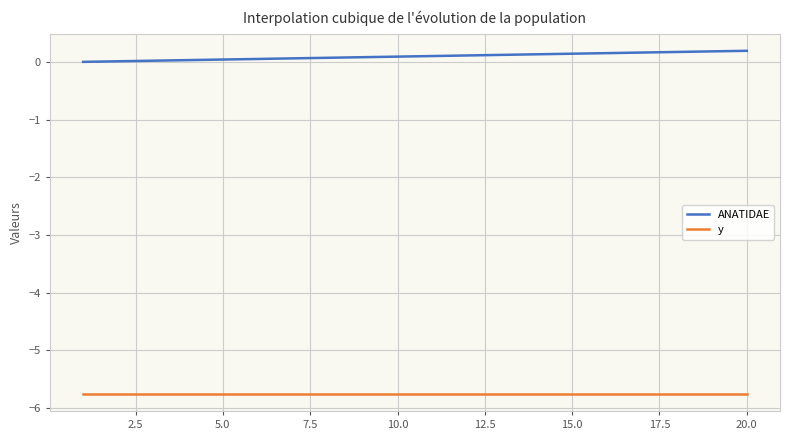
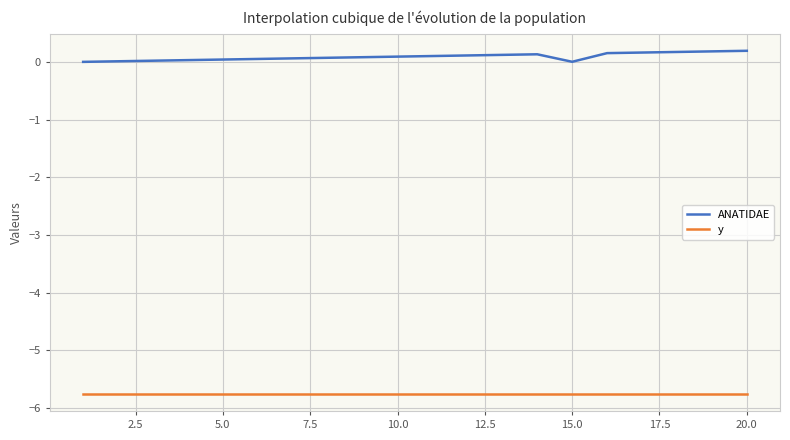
ANATIDAE, 15.0: 0.1 -> 0.0
